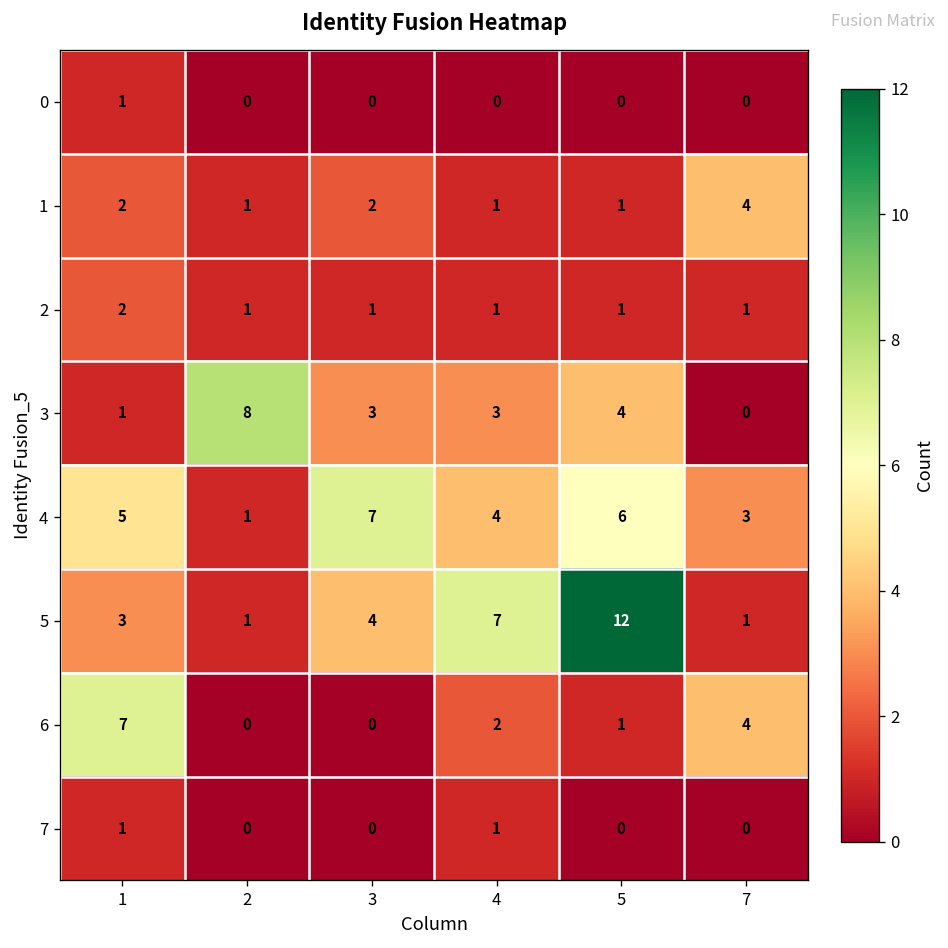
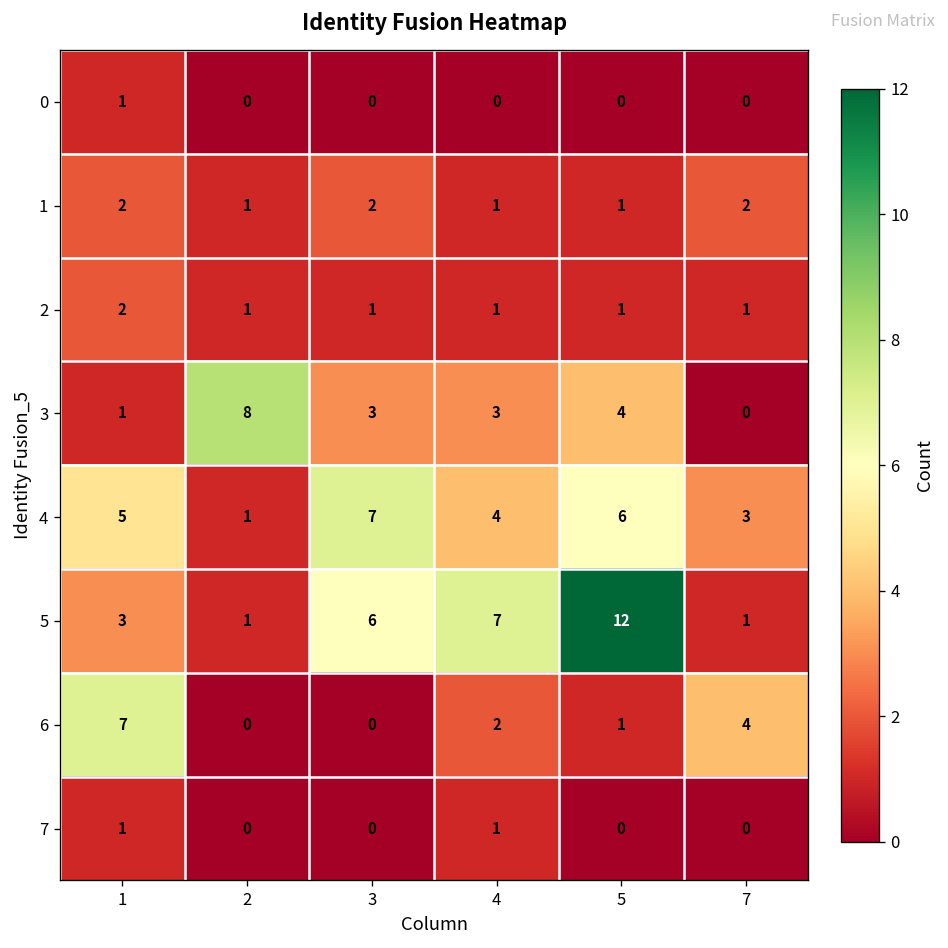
1, 7: 4 -> 2
5, 3: 4 -> 6
